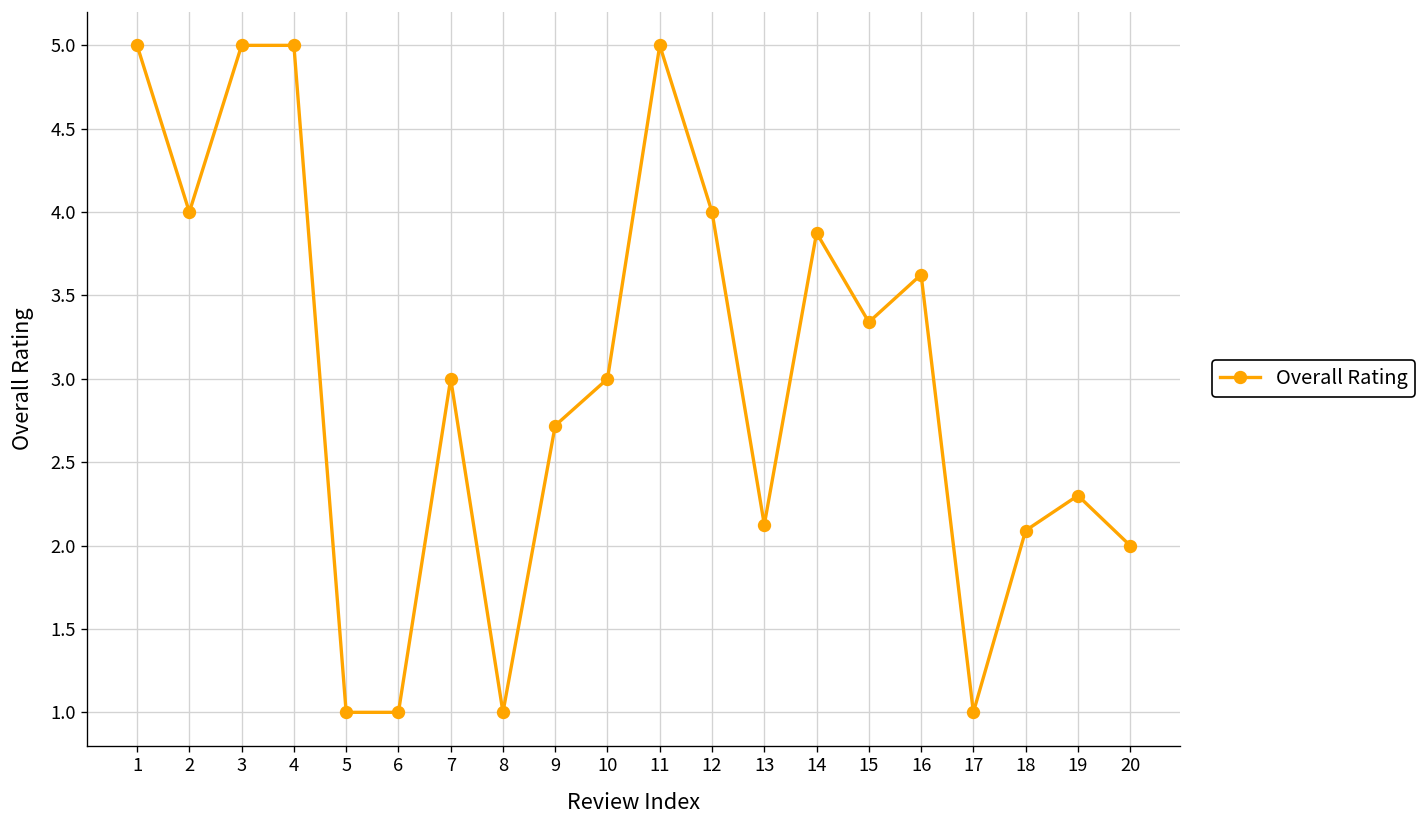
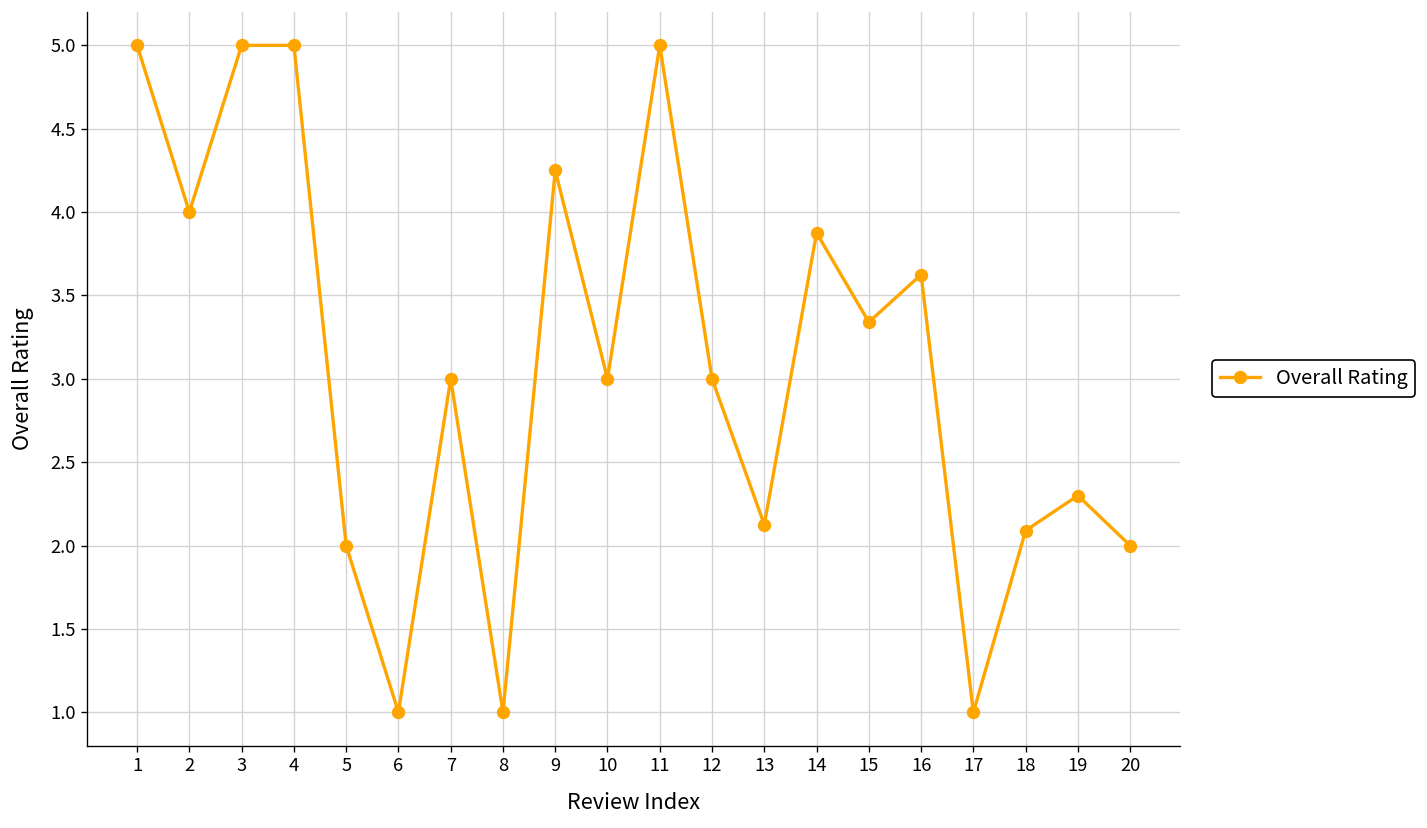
5: 1 -> 2
9: 2.72 -> 4.25
12: 4 -> 3
